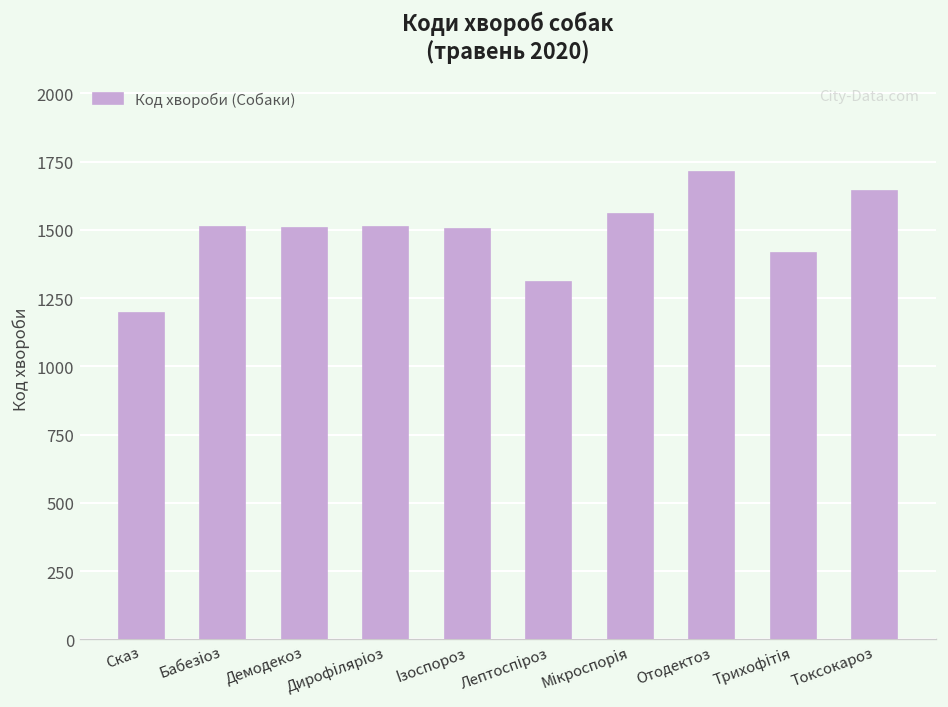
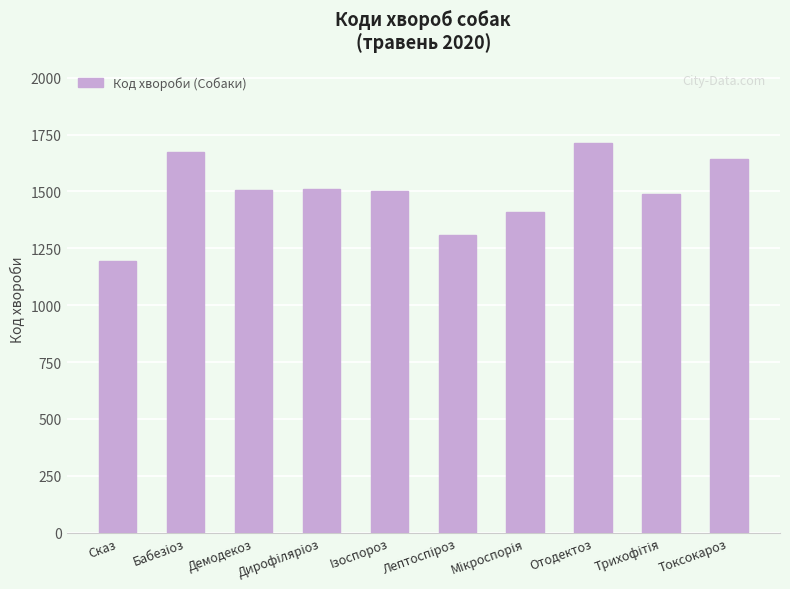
Бабезіоз: 1510 -> 1670
Мікроспорія: 1560 -> 1410
Трихофітія: 1420 -> 1490
